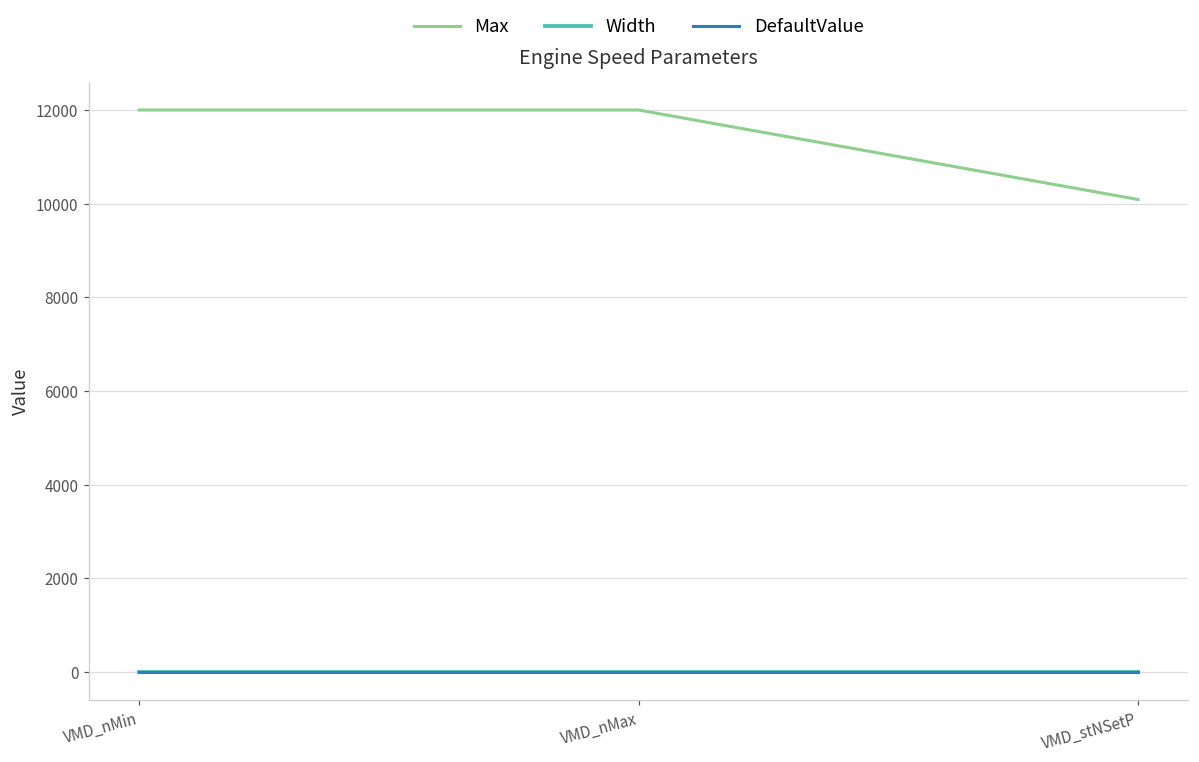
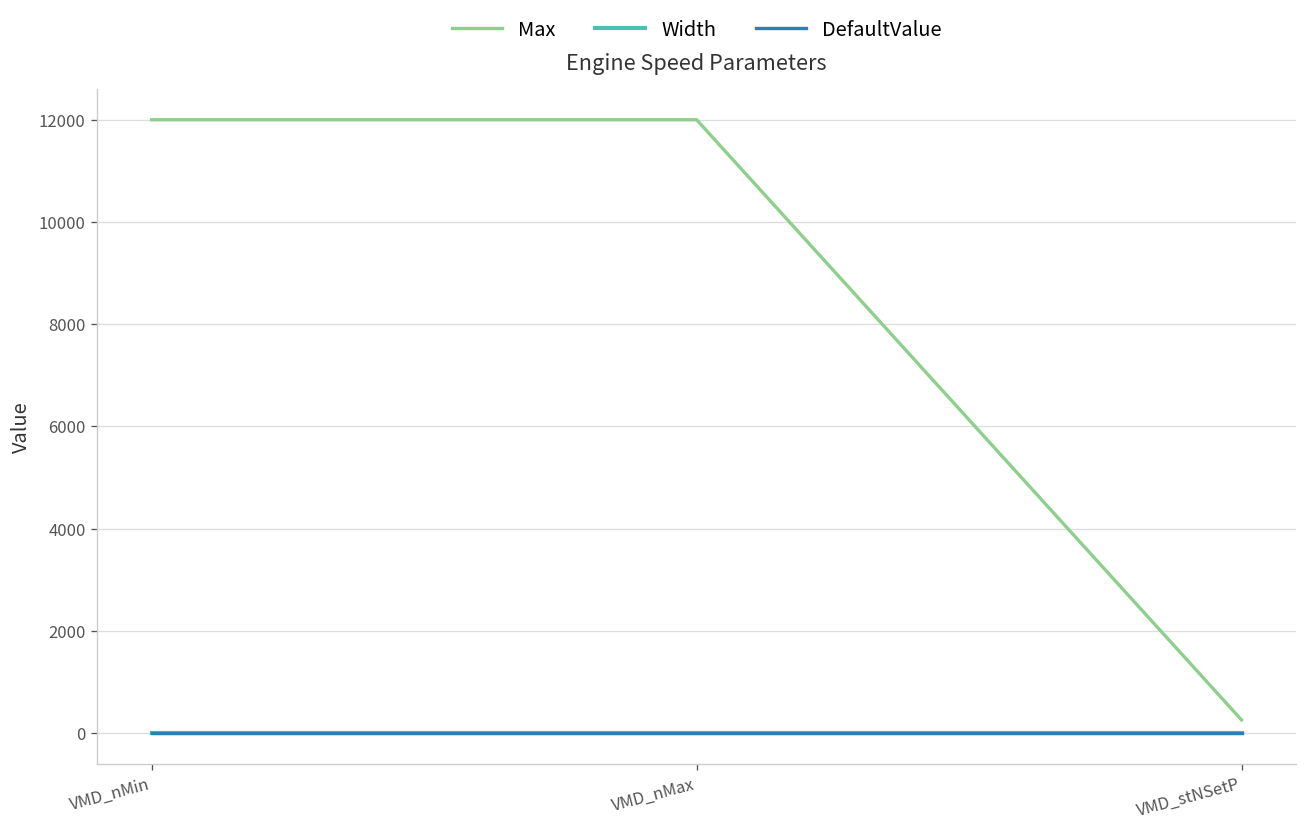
Max, VMD_stNSetP: 10100 -> 300
